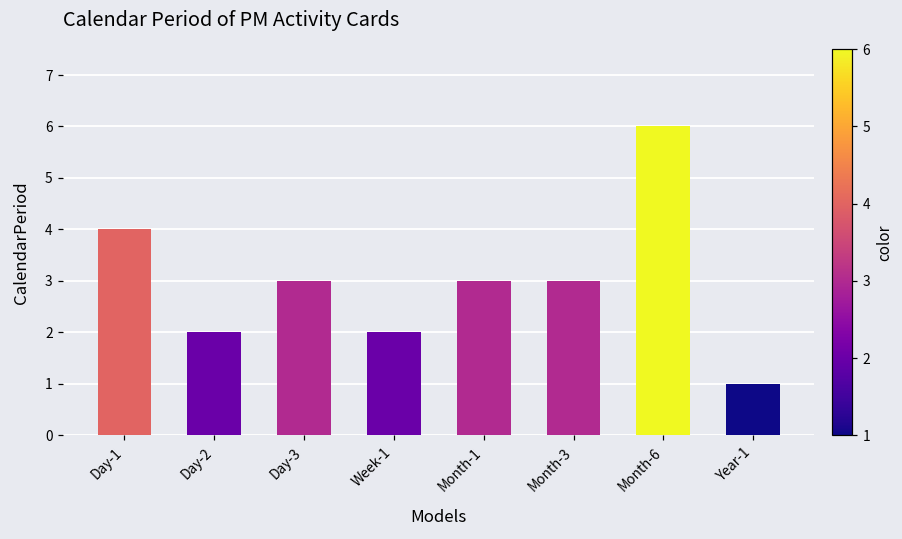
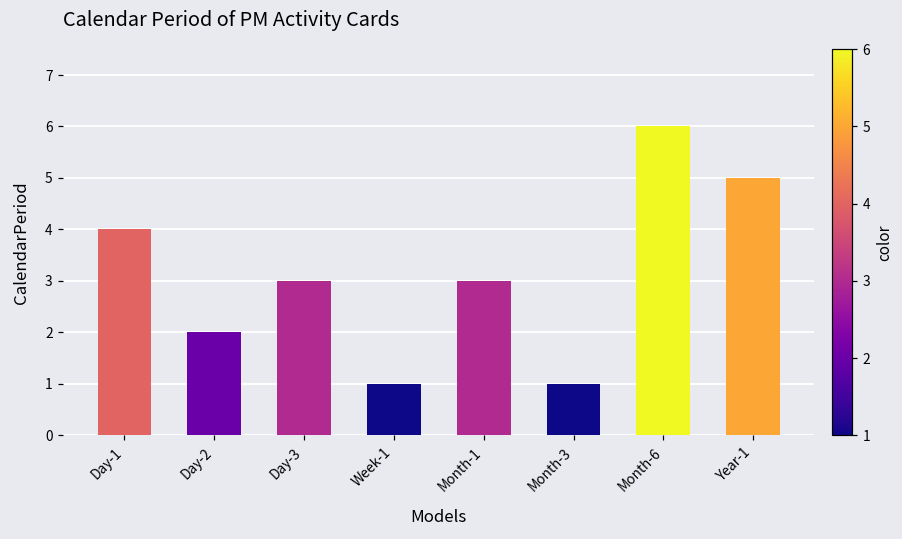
Week-1: 2 -> 1
Month-3: 3 -> 1
Year-1: 1 -> 5
